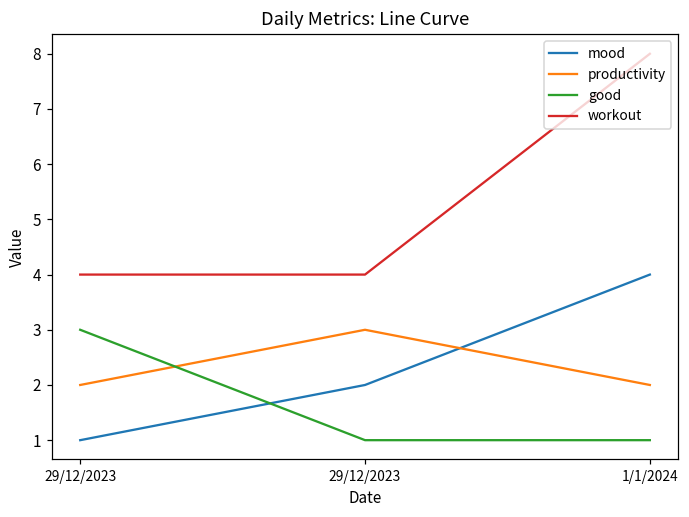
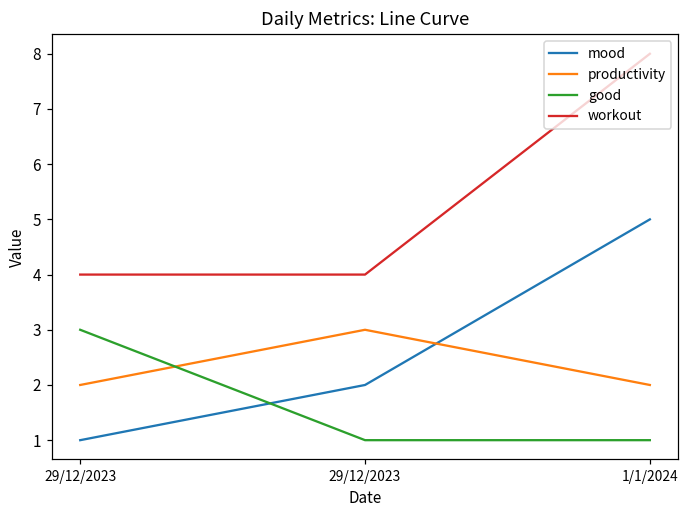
mood, 1/1/2024: 4 -> 5
